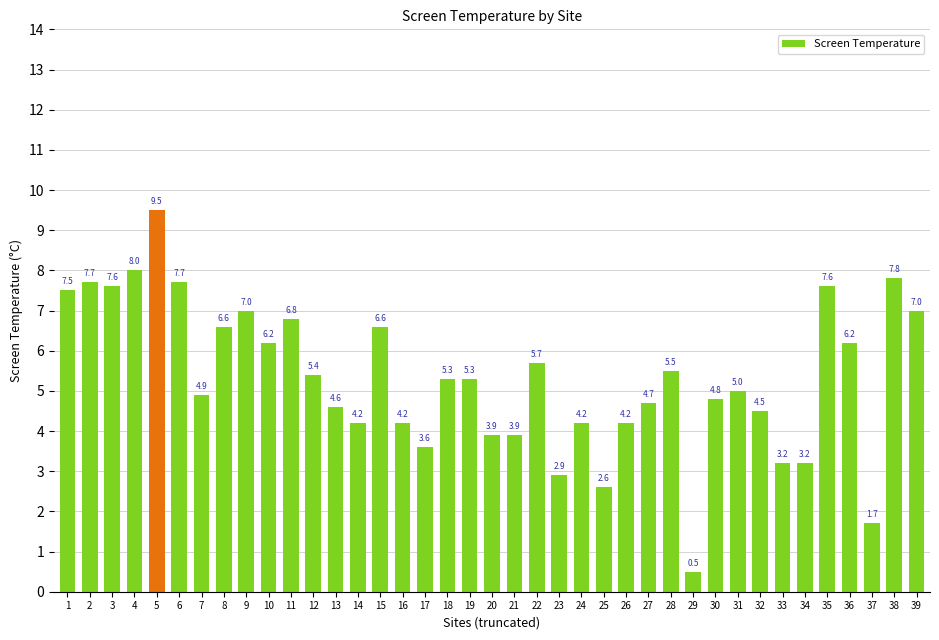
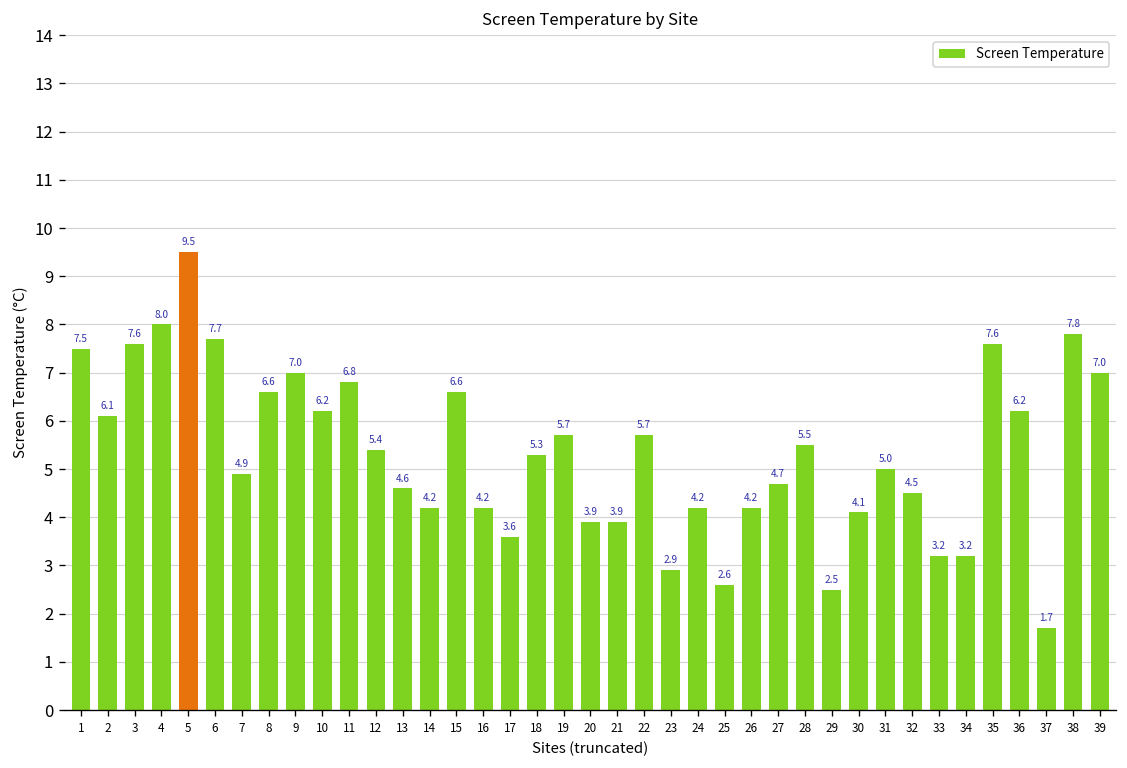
2: 7.7 -> 6.1
19: 5.3 -> 5.7
29: 0.5 -> 2.5
30: 4.8 -> 4.1
